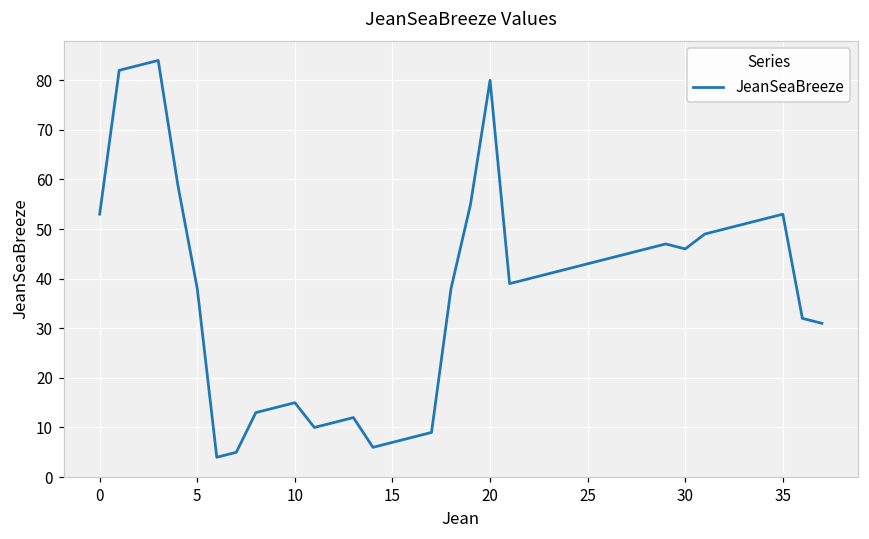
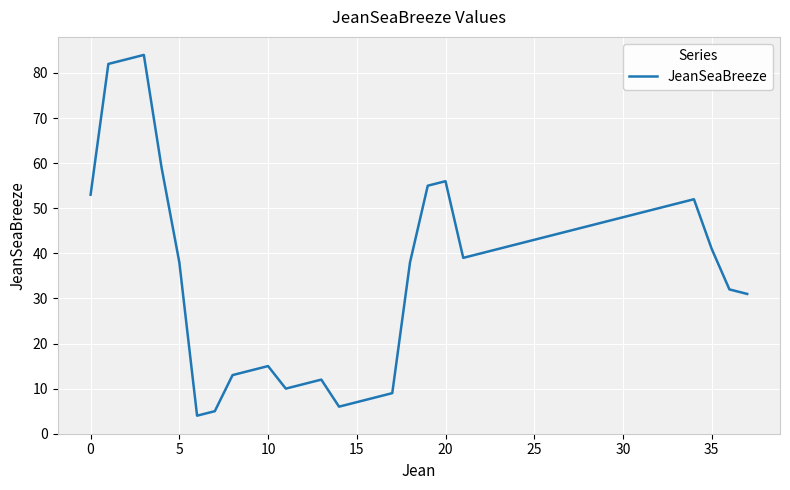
20: 80 -> 56
30: 46 -> 48
35: 53 -> 41
